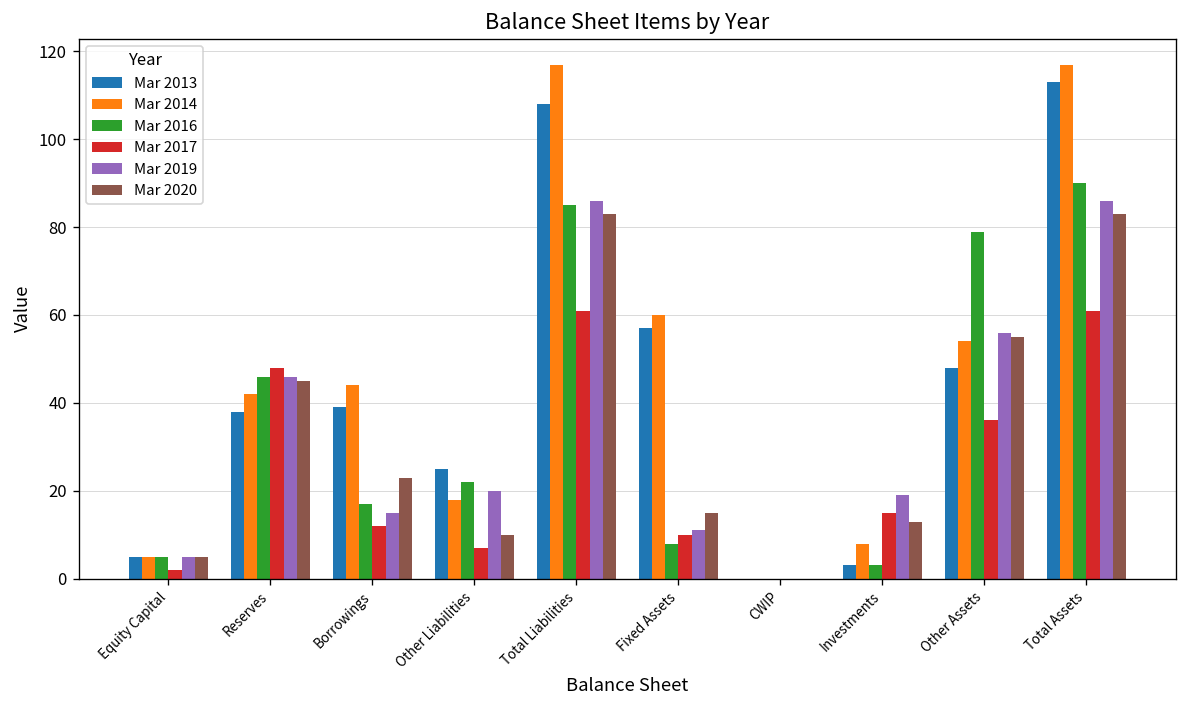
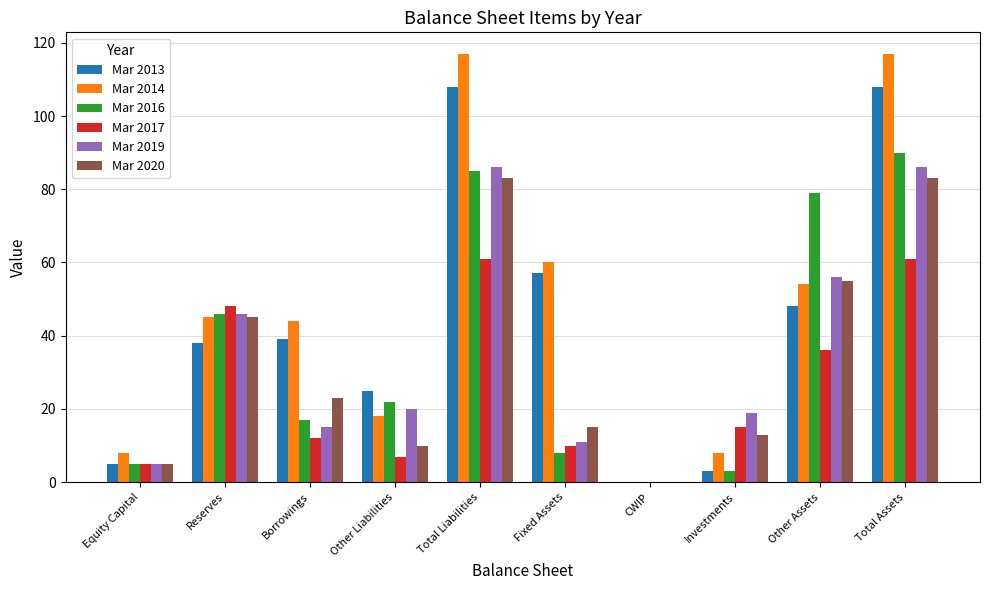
Mar 2014, Equity Capital: 5 -> 8
Mar 2017, Equity Capital: 2 -> 5
Mar 2014, Reserves: 42 -> 45
Mar 2013, Total Assets: 113 -> 108
